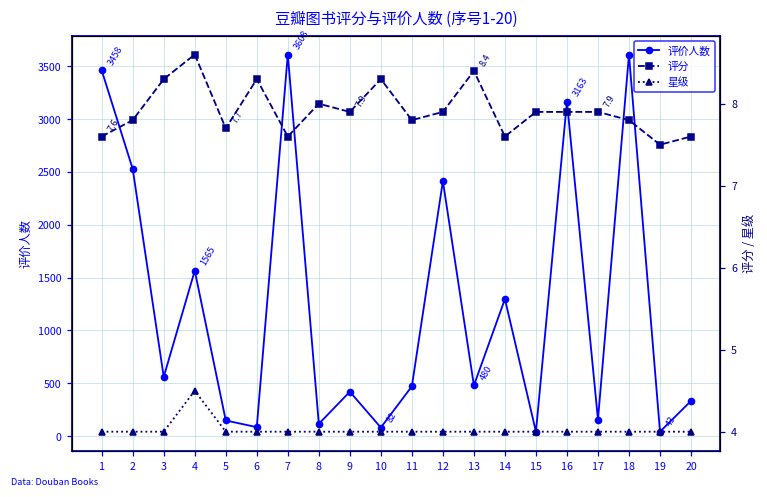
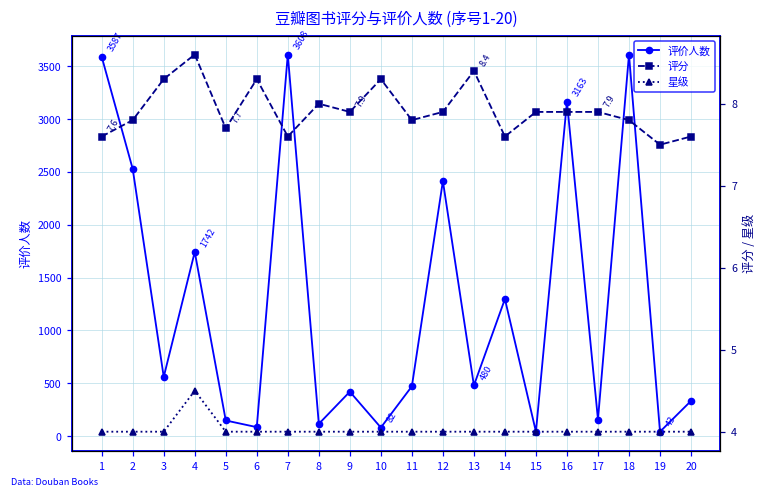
评价人数, 1: 3458 -> 3587
评价人数, 4: 1565 -> 1742
